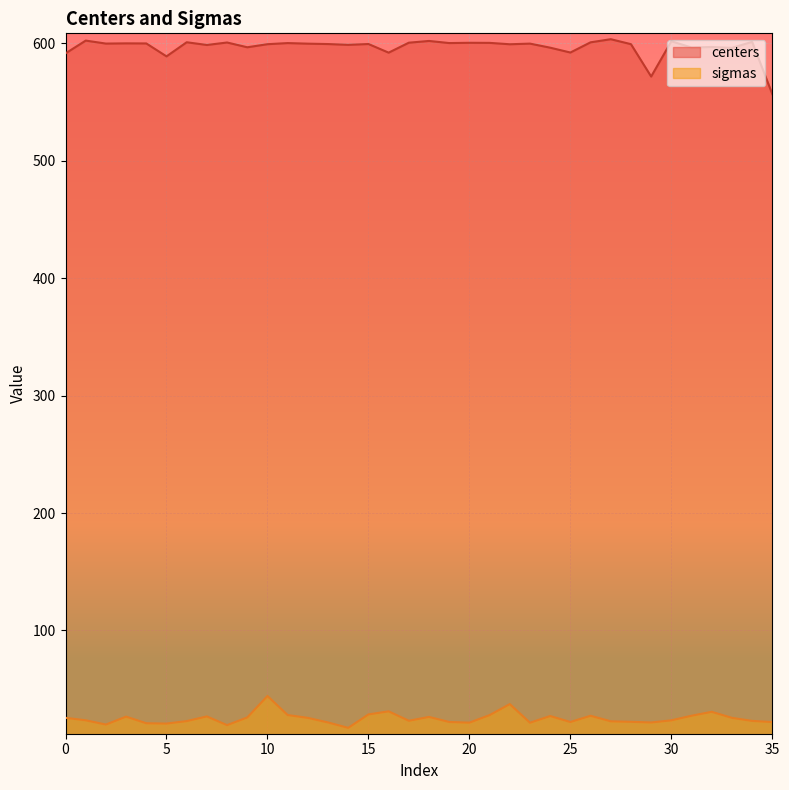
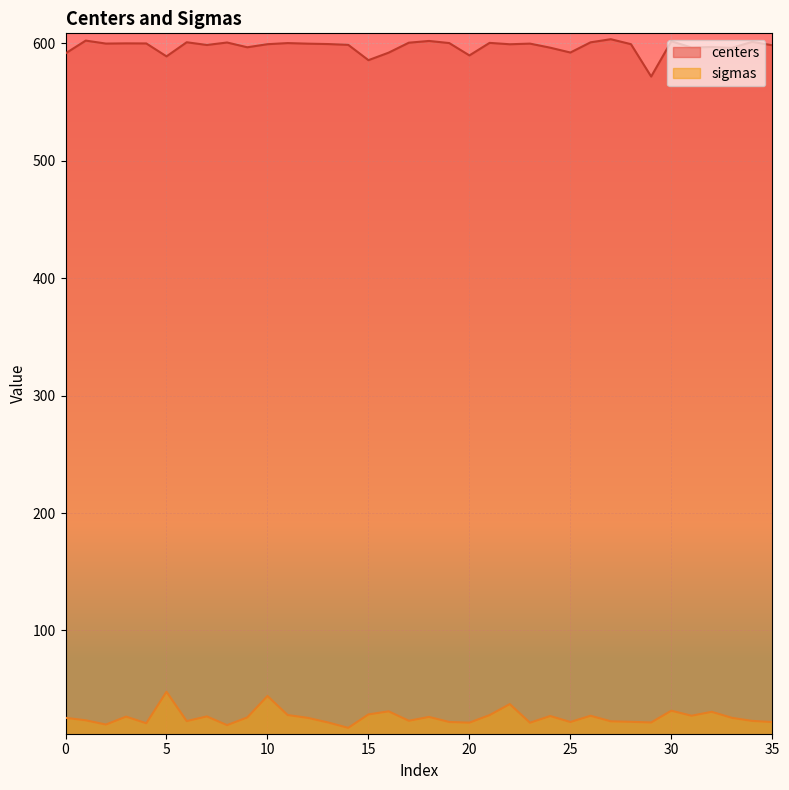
sigmas, 5: 21 -> 48
centers, 15: 599 -> 586
centers, 20: 600 -> 590
sigmas, 30: 23 -> 32
centers, 35: 557 -> 598
